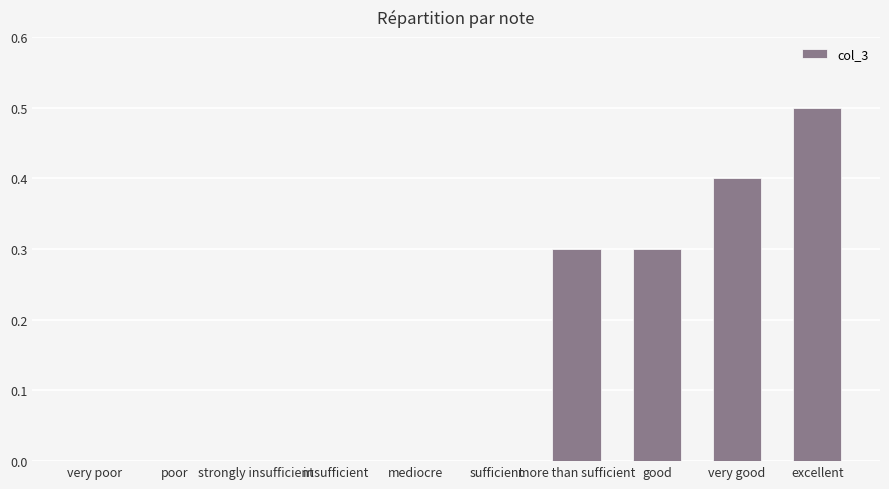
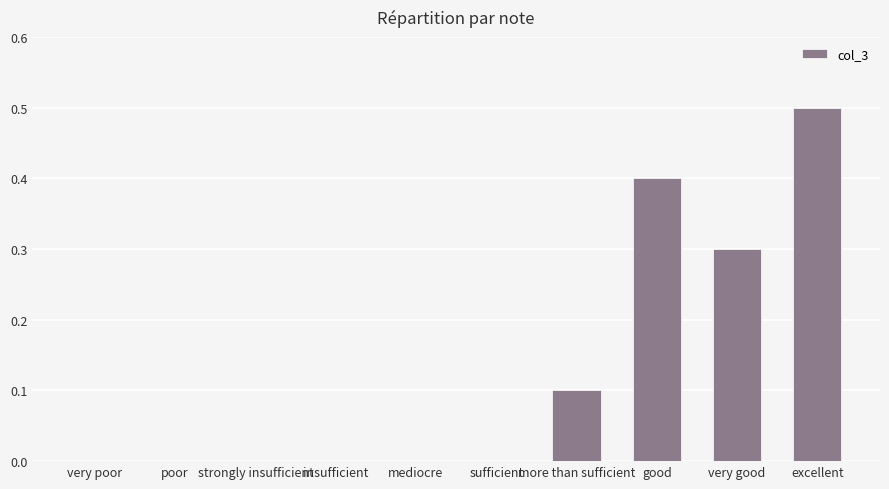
more than sufficient: 0.3 -> 0.1
good: 0.3 -> 0.4
very good: 0.4 -> 0.3
